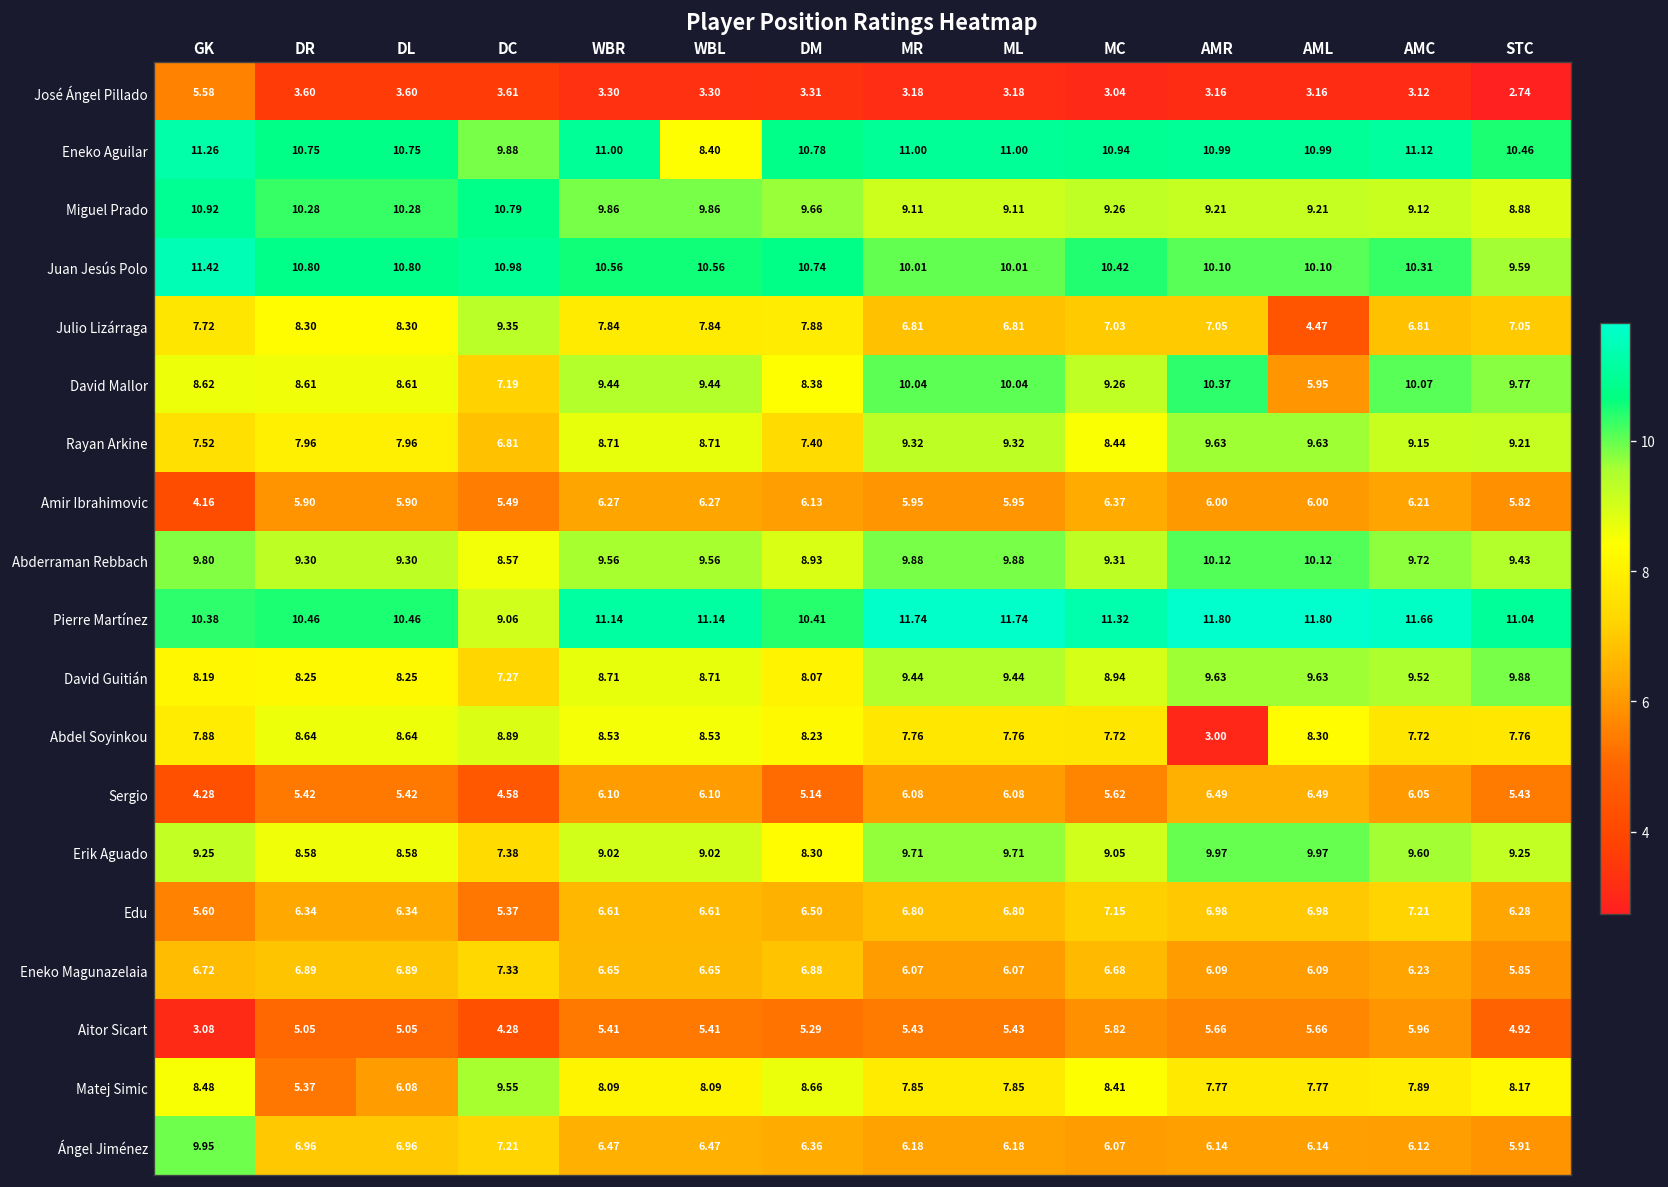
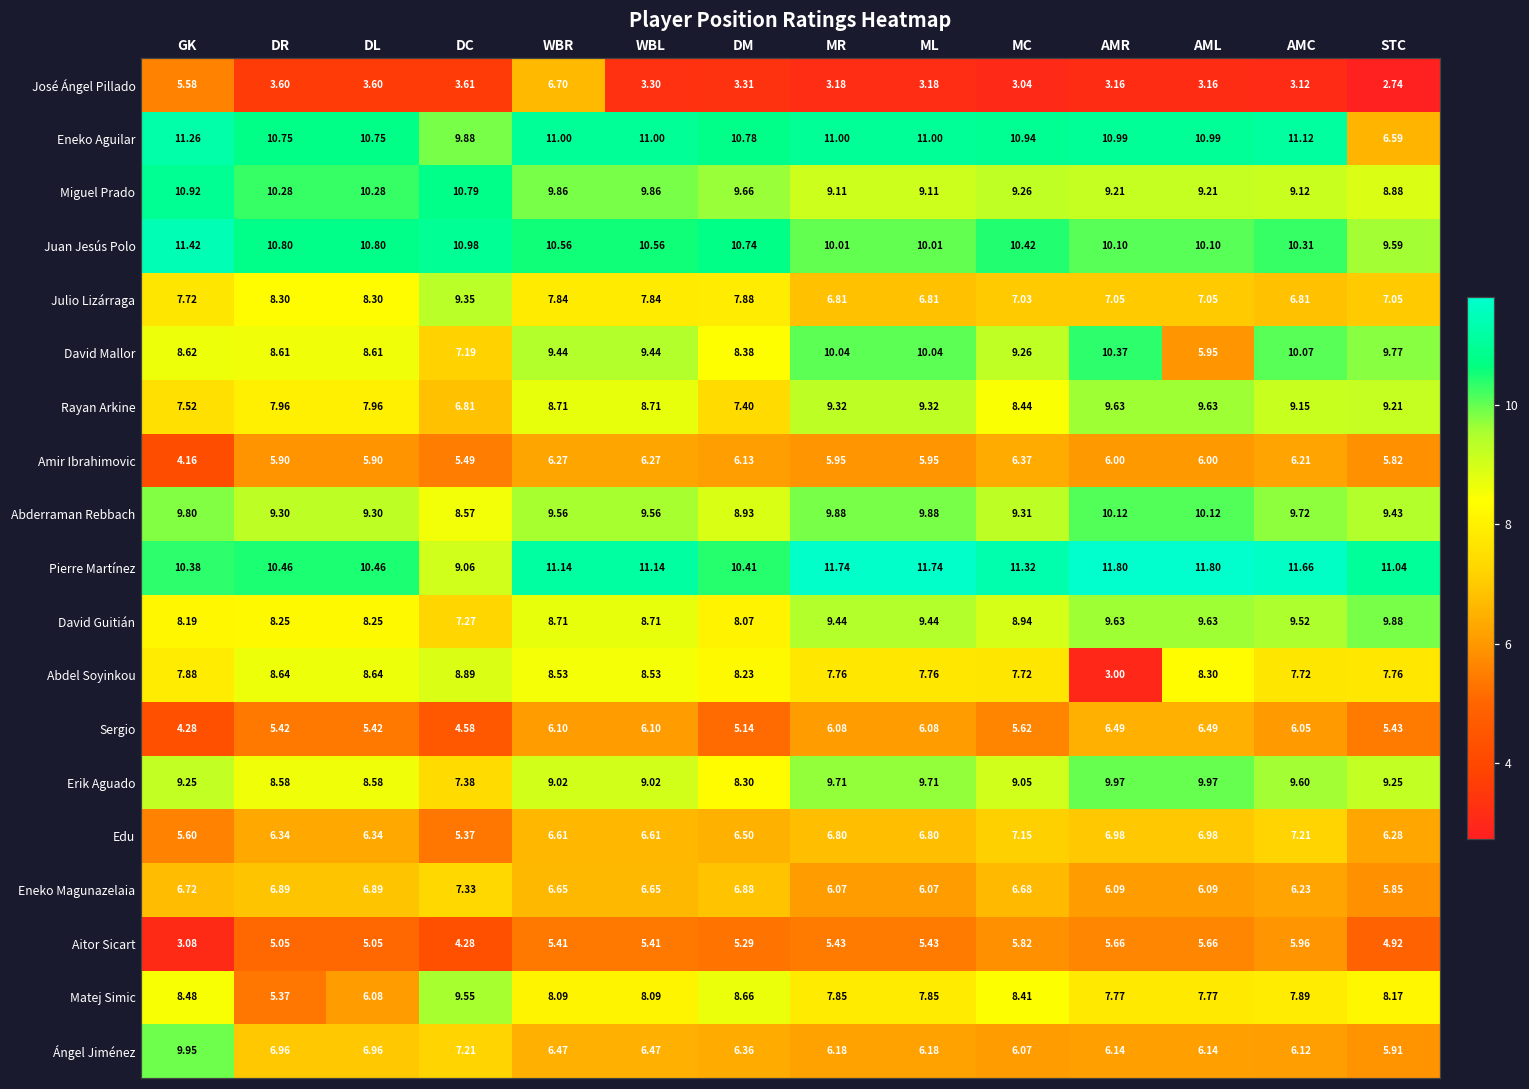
José Ángel Pillado, WBR: 3.30 -> 6.70
Eneko Aguilar, WBL: 8.40 -> 11.00
Eneko Aguilar, STC: 10.46 -> 6.59
Julio Lizárraga, AML: 4.47 -> 7.05
